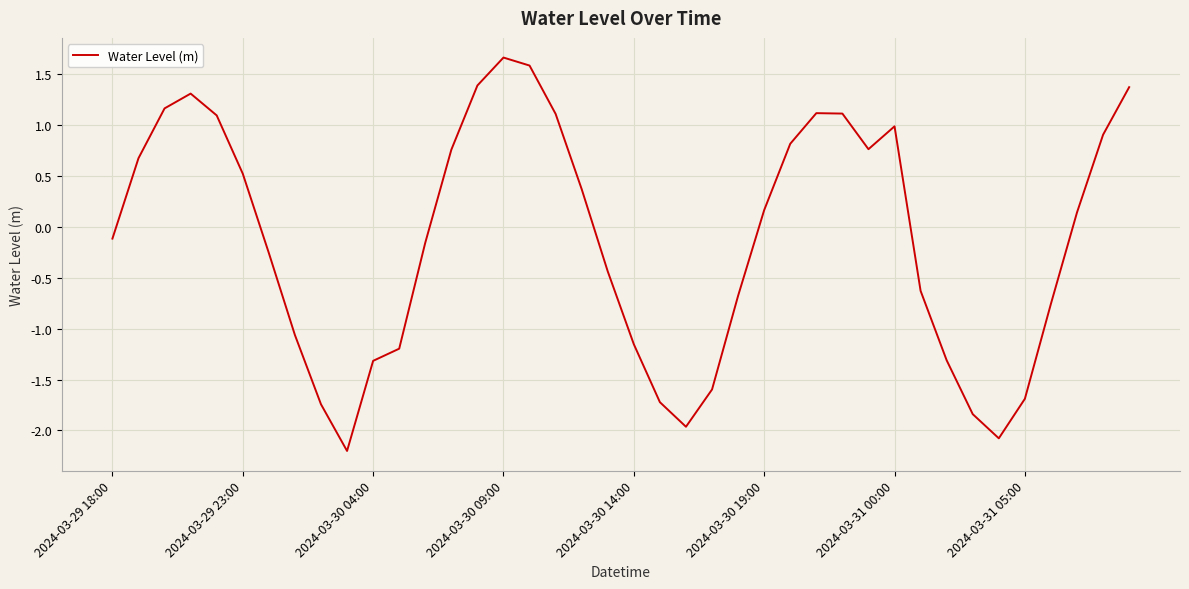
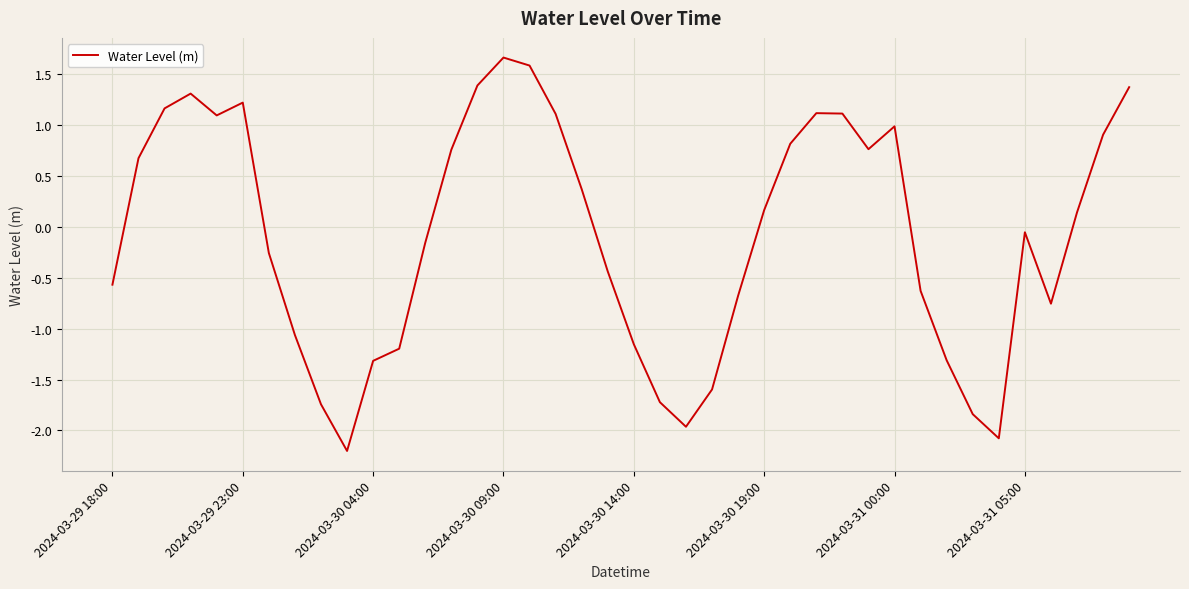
2024-03-29 18:00: -0.12 -> -0.57
2024-03-29 23:00: 0.52 -> 1.22
2024-03-31 05:00: -1.69 -> -0.05
